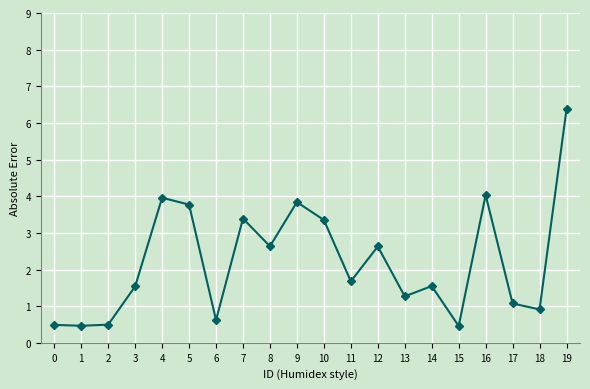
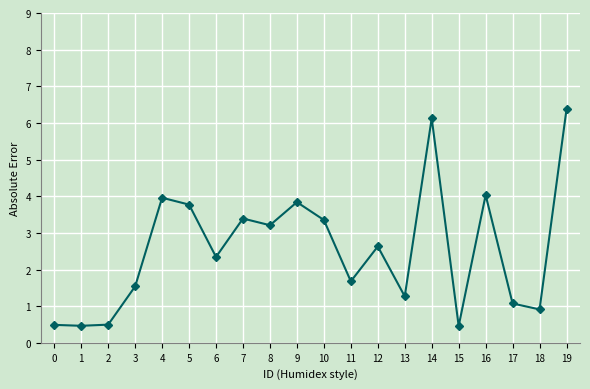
6: 0.6 -> 2.3
8: 2.6 -> 3.2
14: 1.5 -> 6.1
